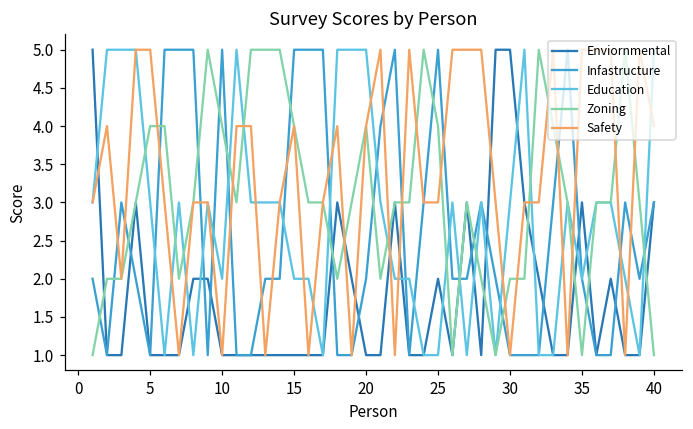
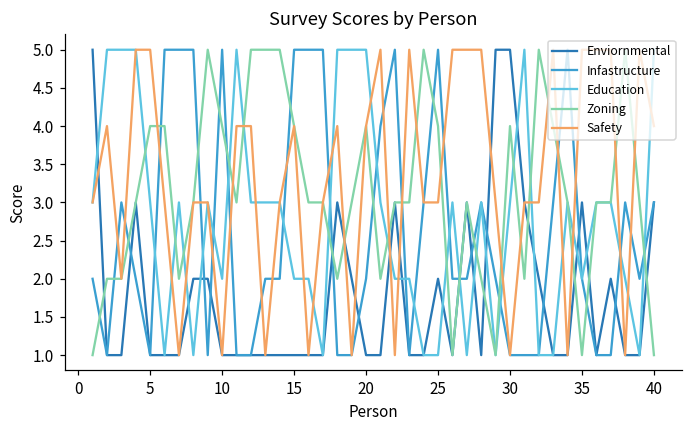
Zoning, 30: 2 -> 4
